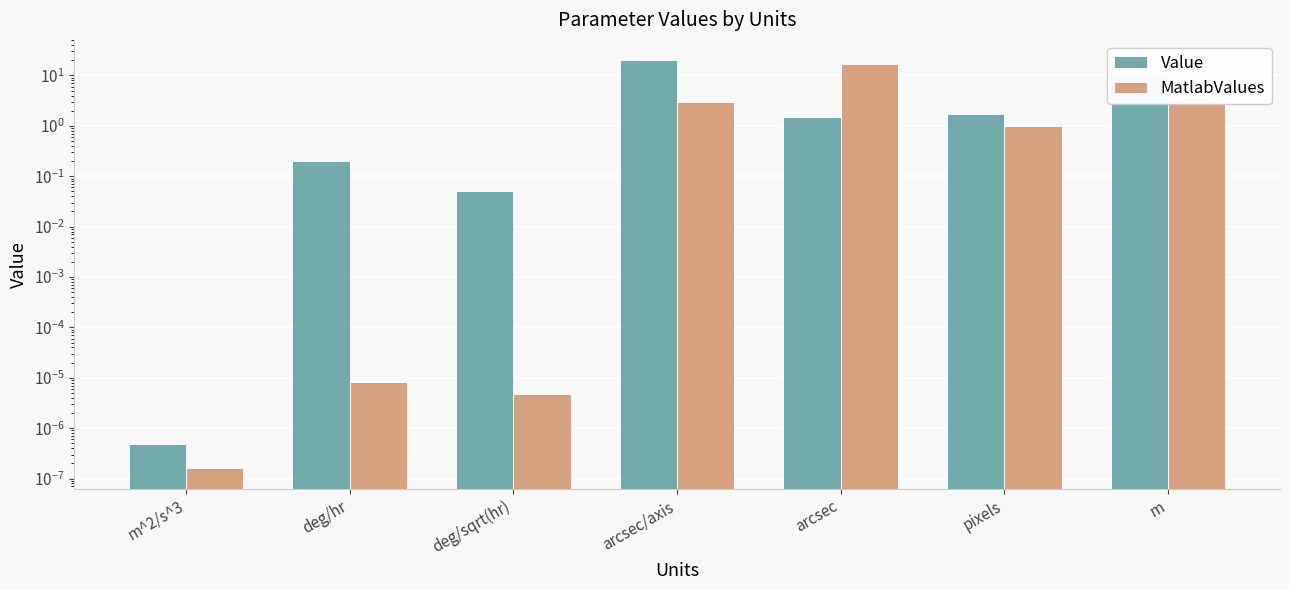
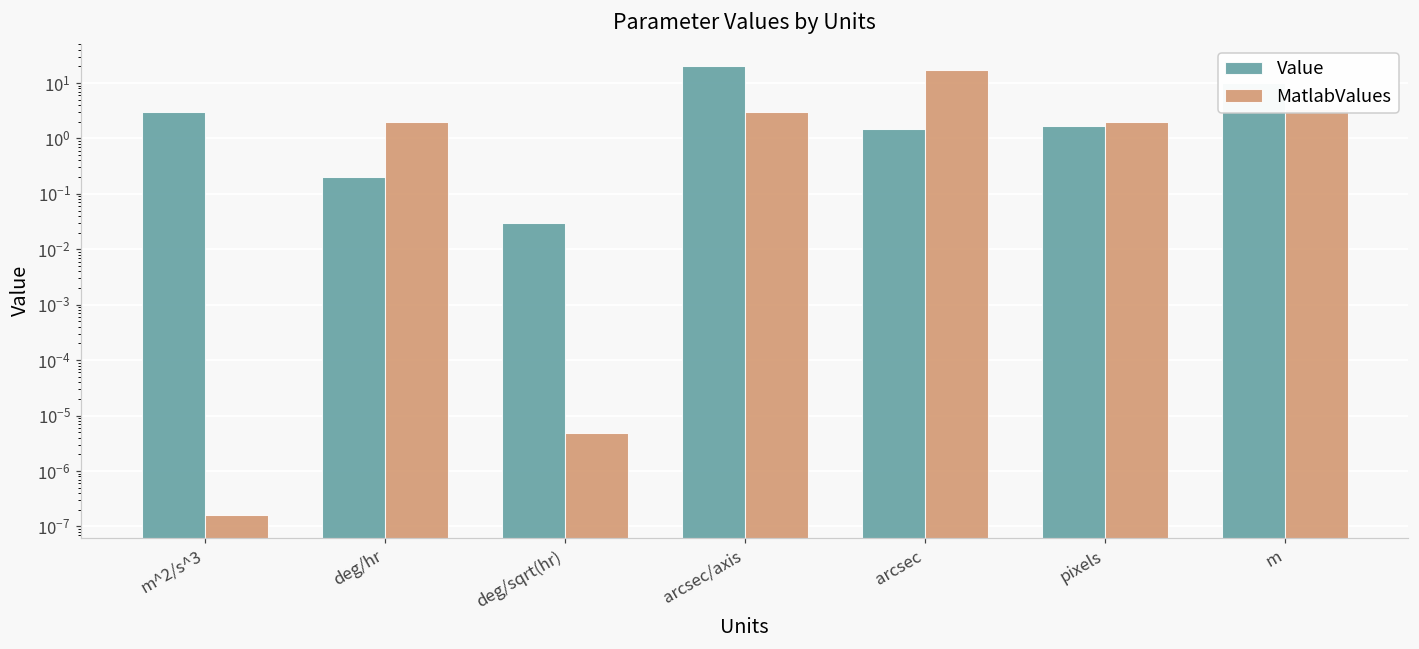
Value, m^2/s^3: 0 -> 3
MatlabValues, deg/hr: 0 -> 2
Value, deg/sqrt(hr): 0.05 -> 0.03
MatlabValues, pixels: 1 -> 2
